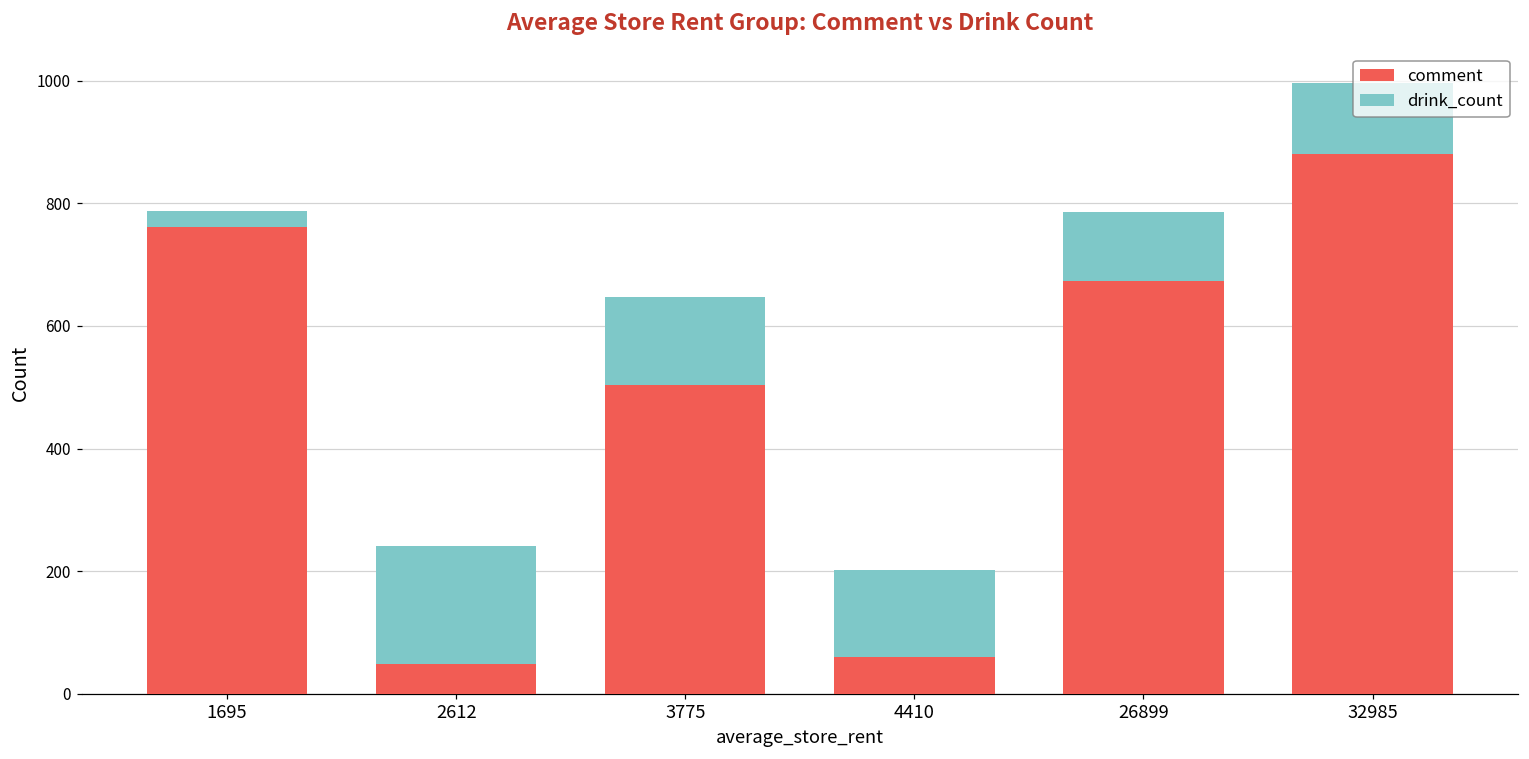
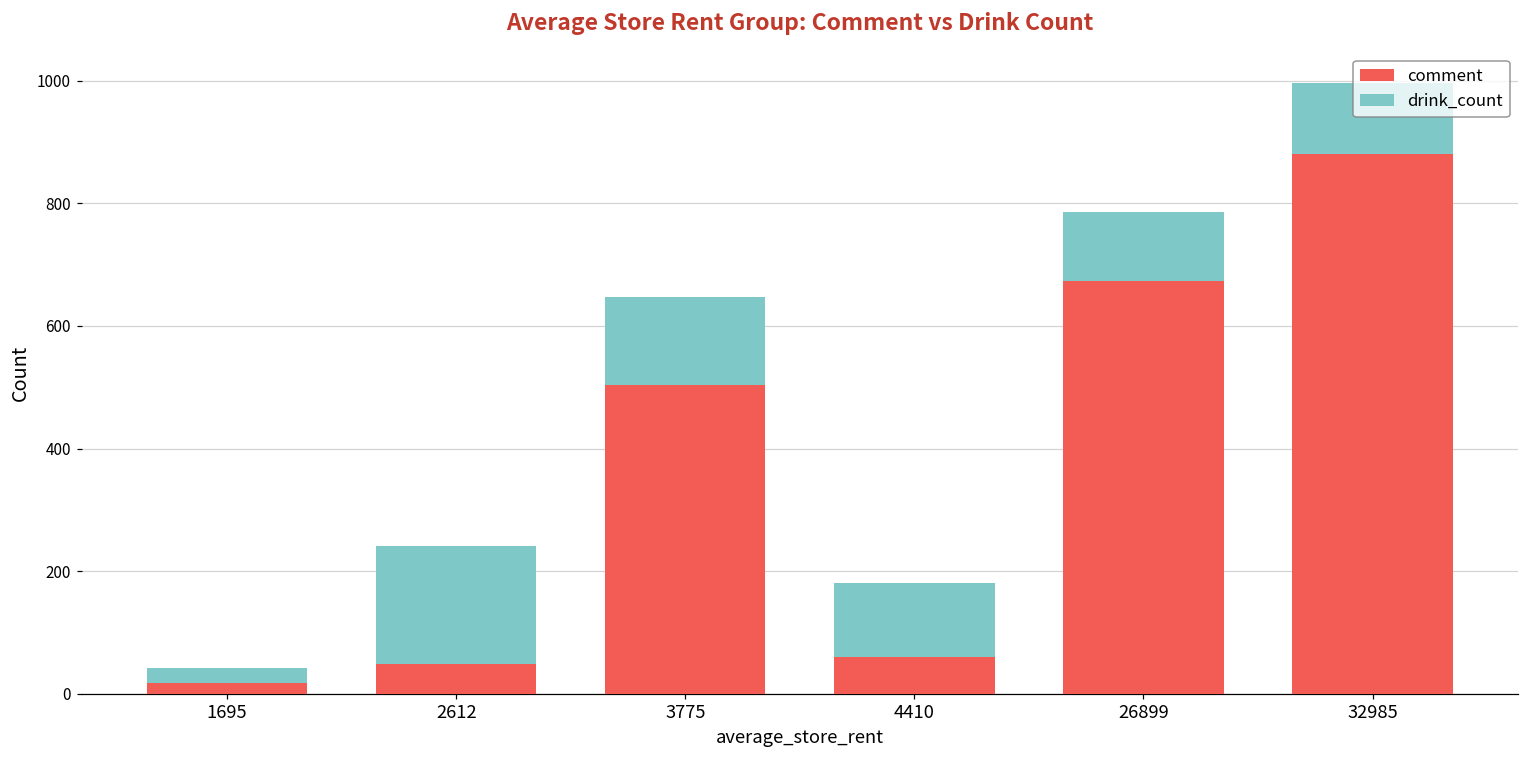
comment, 1695: 760 -> 20
drink_count, 4410: 140 -> 120
